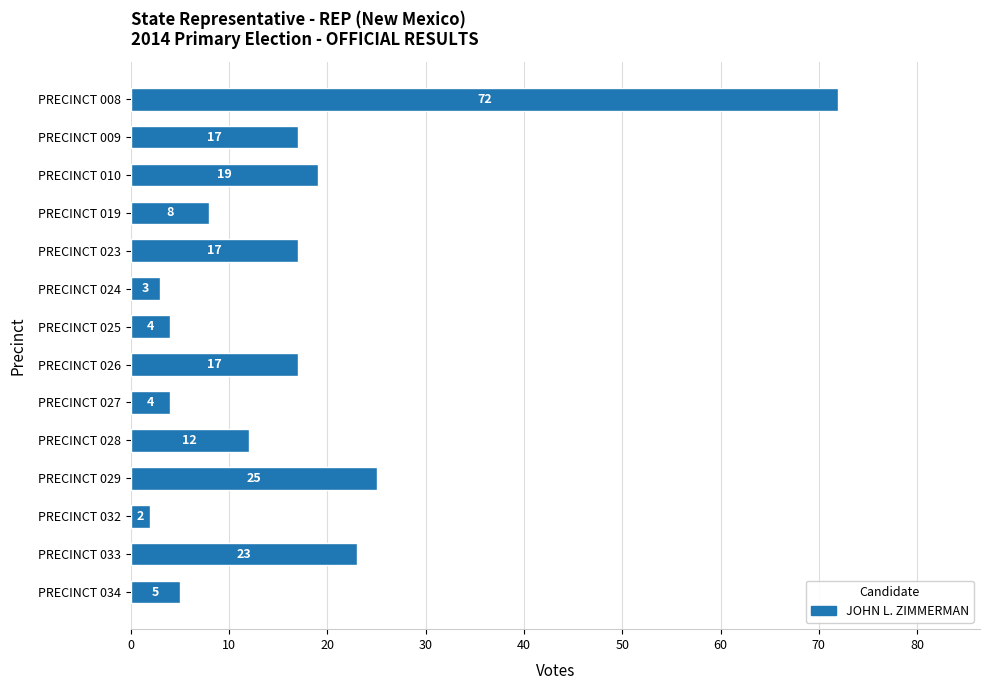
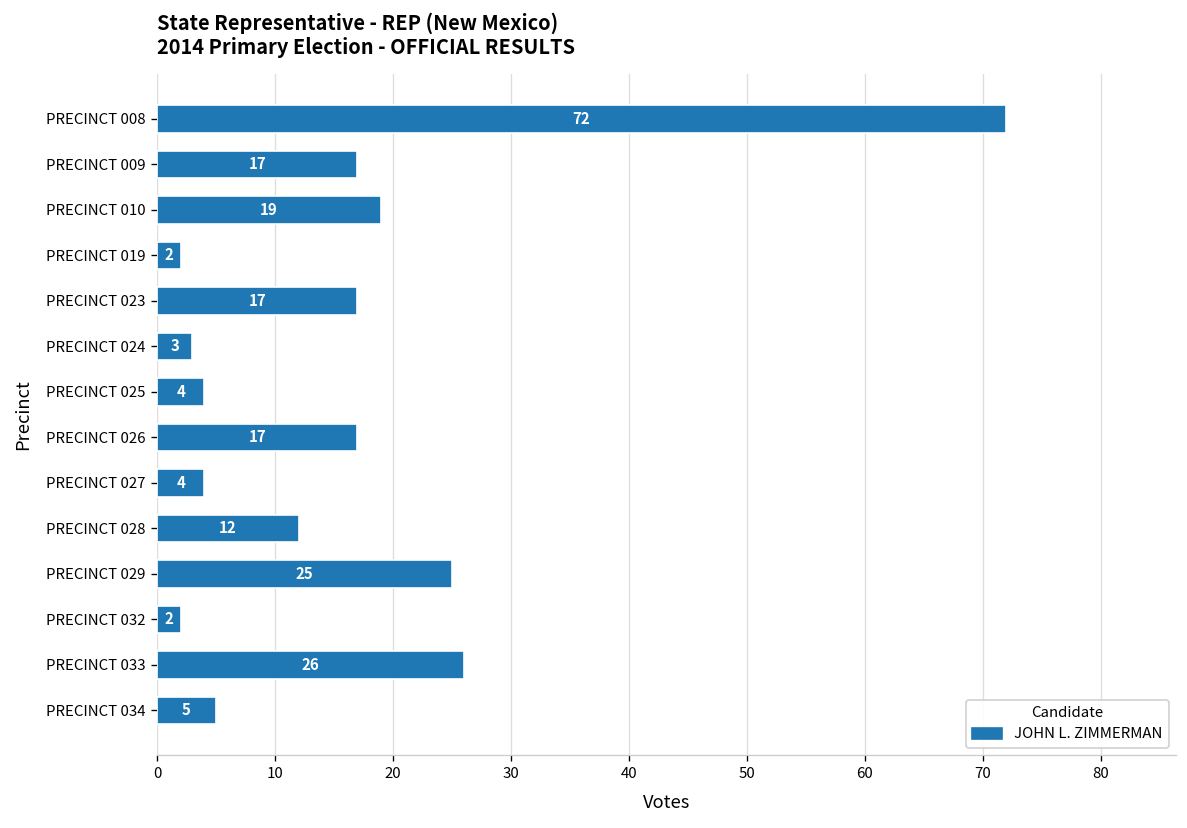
PRECINCT 019: 8 -> 2
PRECINCT 033: 23 -> 26
